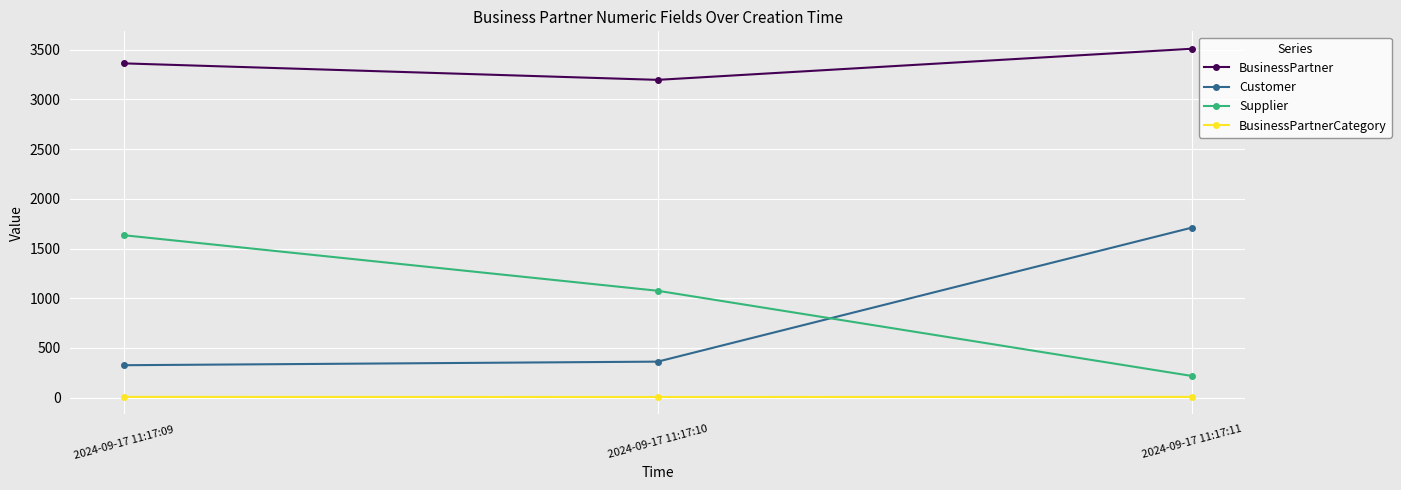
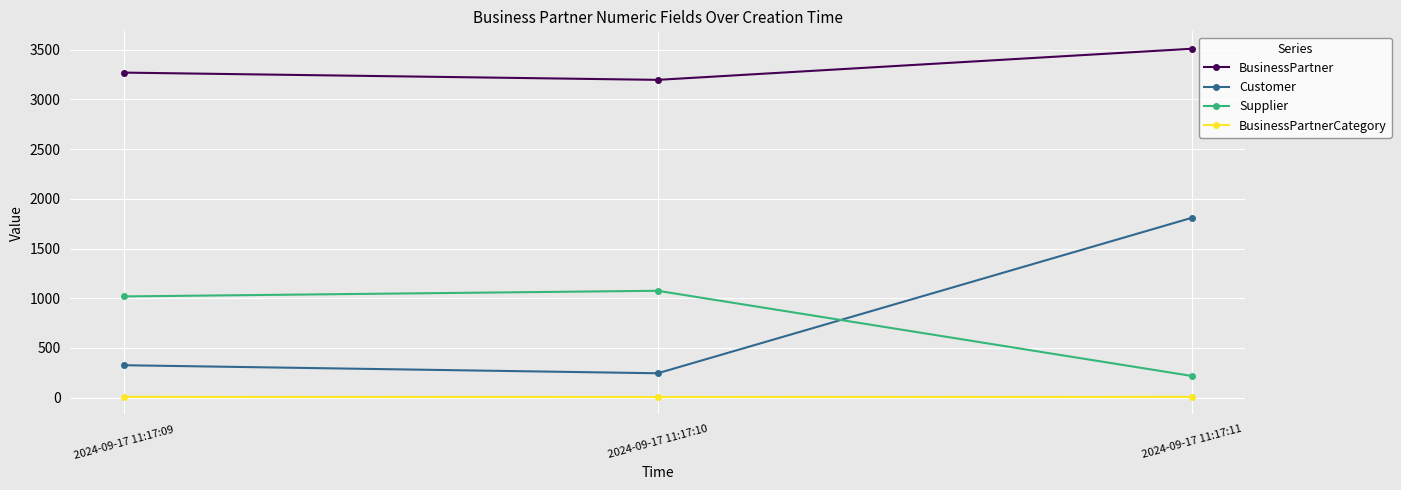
BusinessPartner, 2024-09-17 11:17:09: 3400 -> 3300
Supplier, 2024-09-17 11:17:09: 1600 -> 1000
Customer, 2024-09-17 11:17:10: 400 -> 200
Customer, 2024-09-17 11:17:11: 1700 -> 1800
